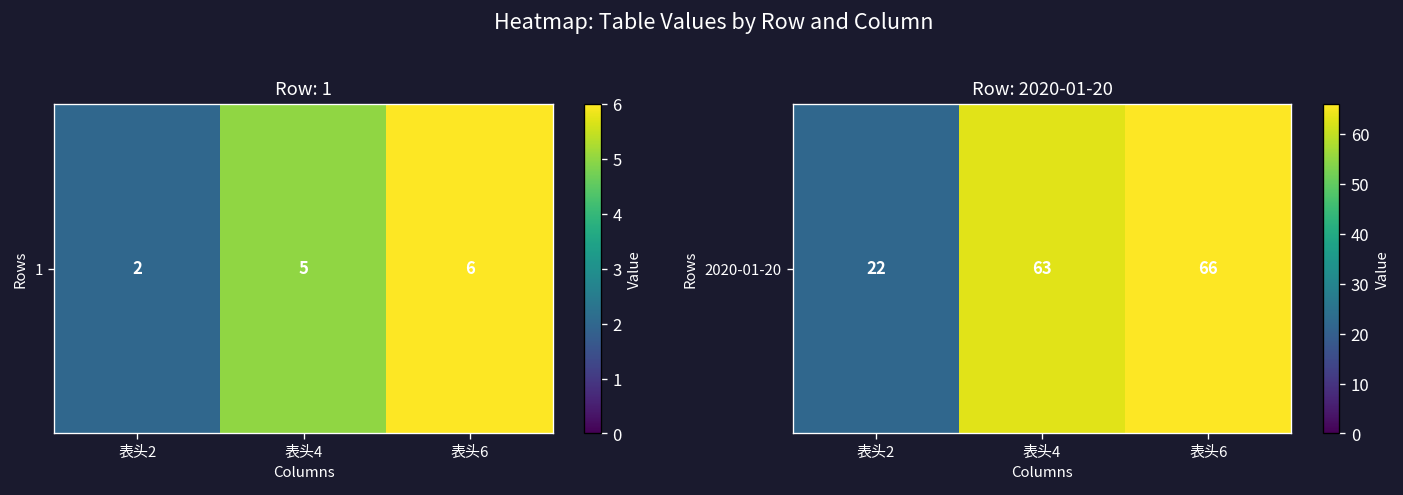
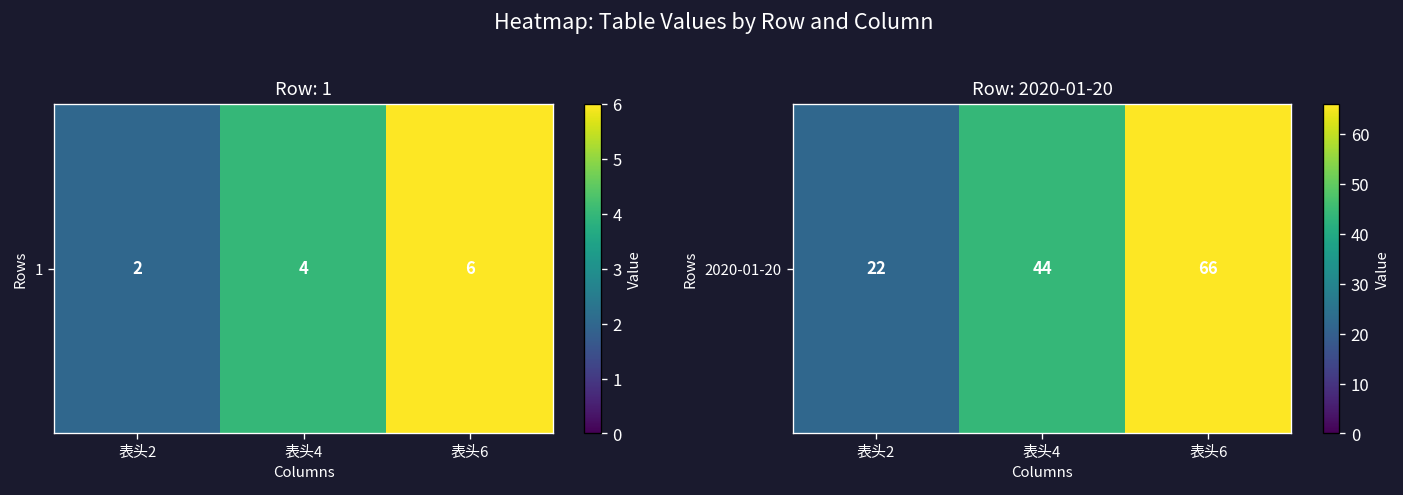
Row: 1, 1, 表头4: 5 -> 4
Row: 2020-01-20, 2020-01-20, 表头4: 63 -> 44
